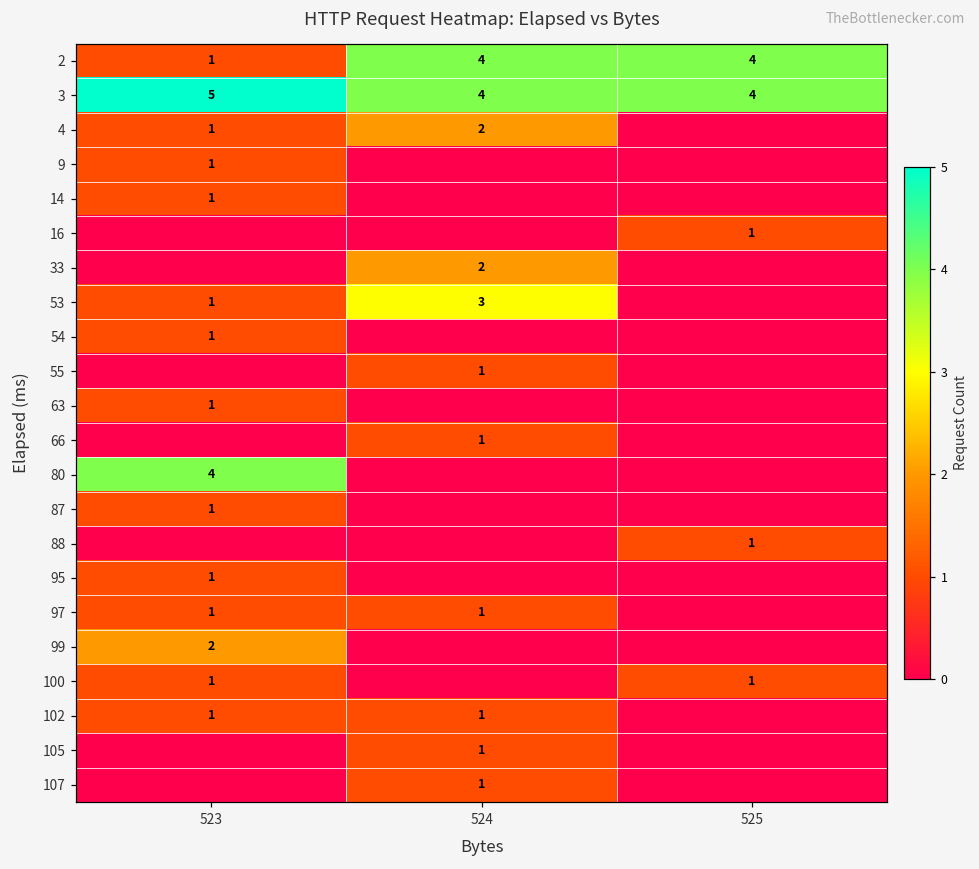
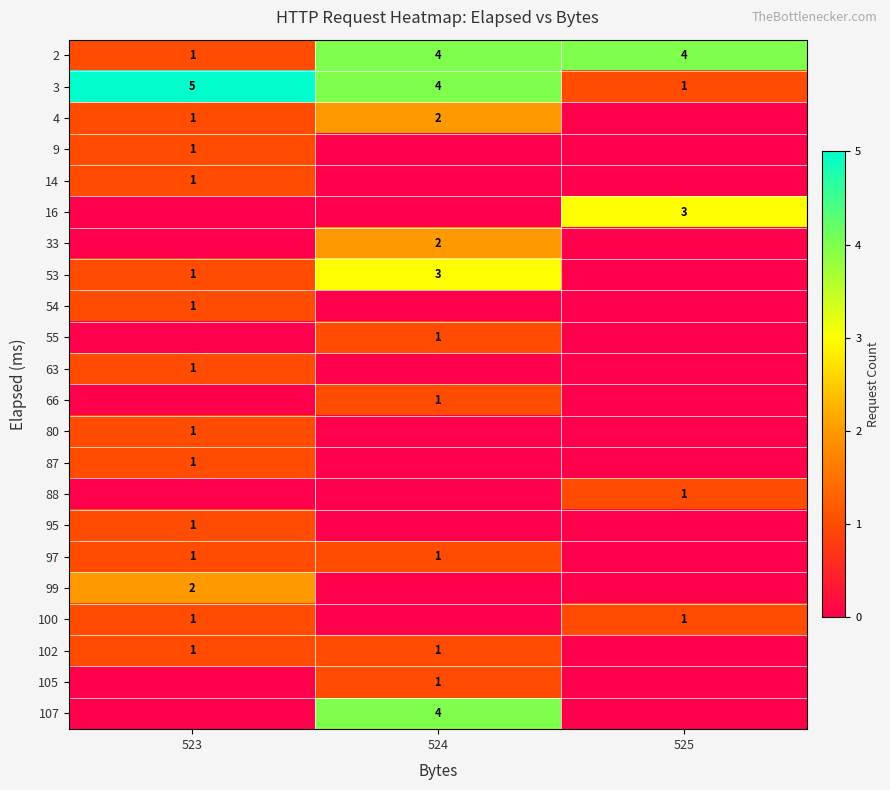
3, 525: 4 -> 1
16, 525: 1 -> 3
80, 523: 4 -> 1
107, 524: 1 -> 4
